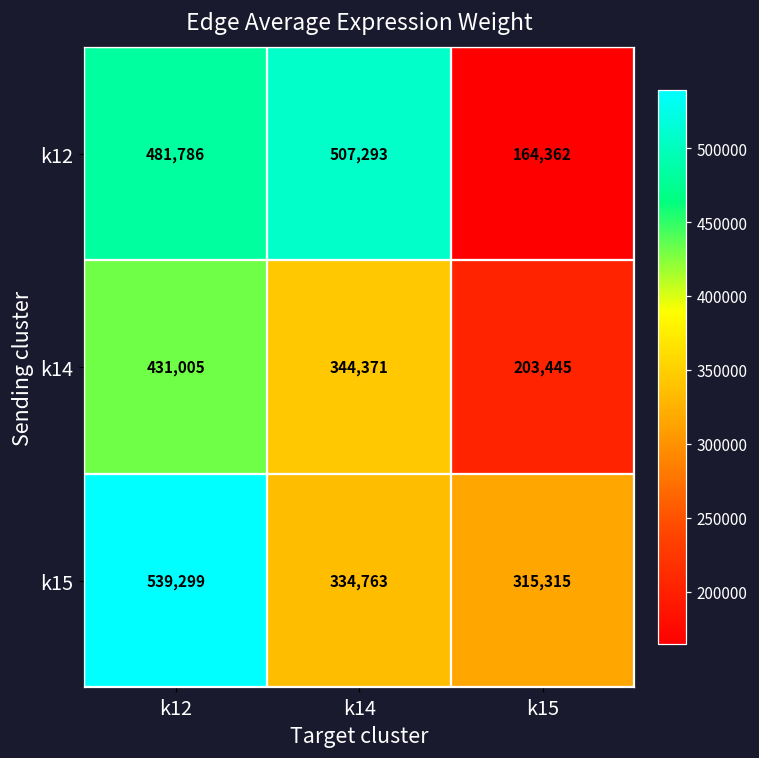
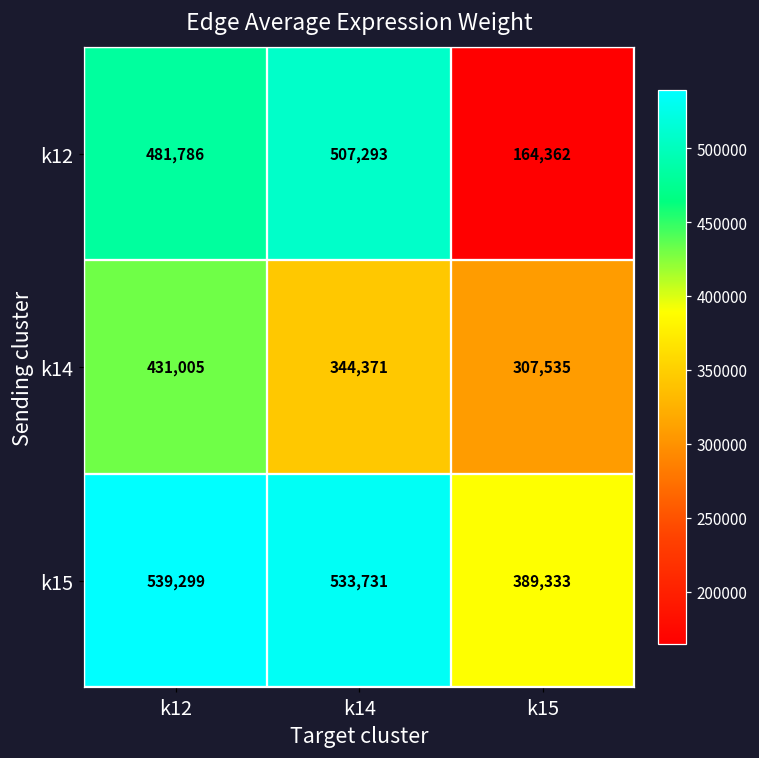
k14, k15: 203,445 -> 307,535
k15, k14: 334,763 -> 533,731
k15, k15: 315,315 -> 389,333
